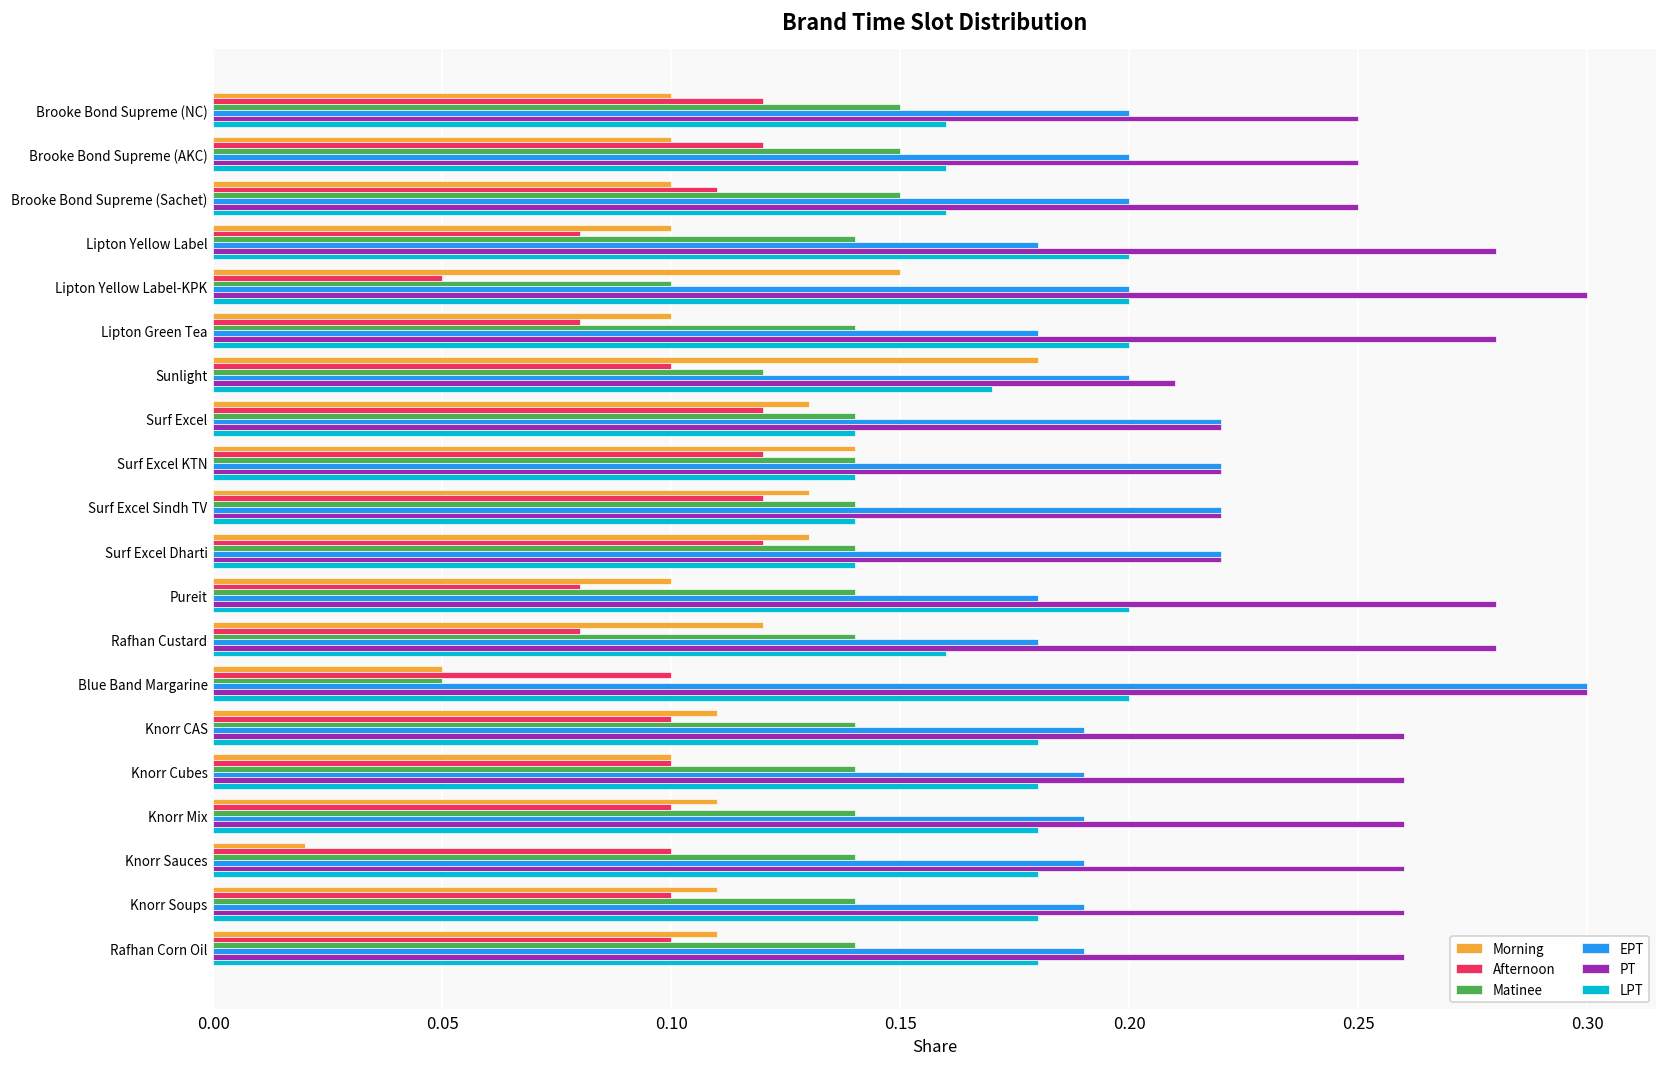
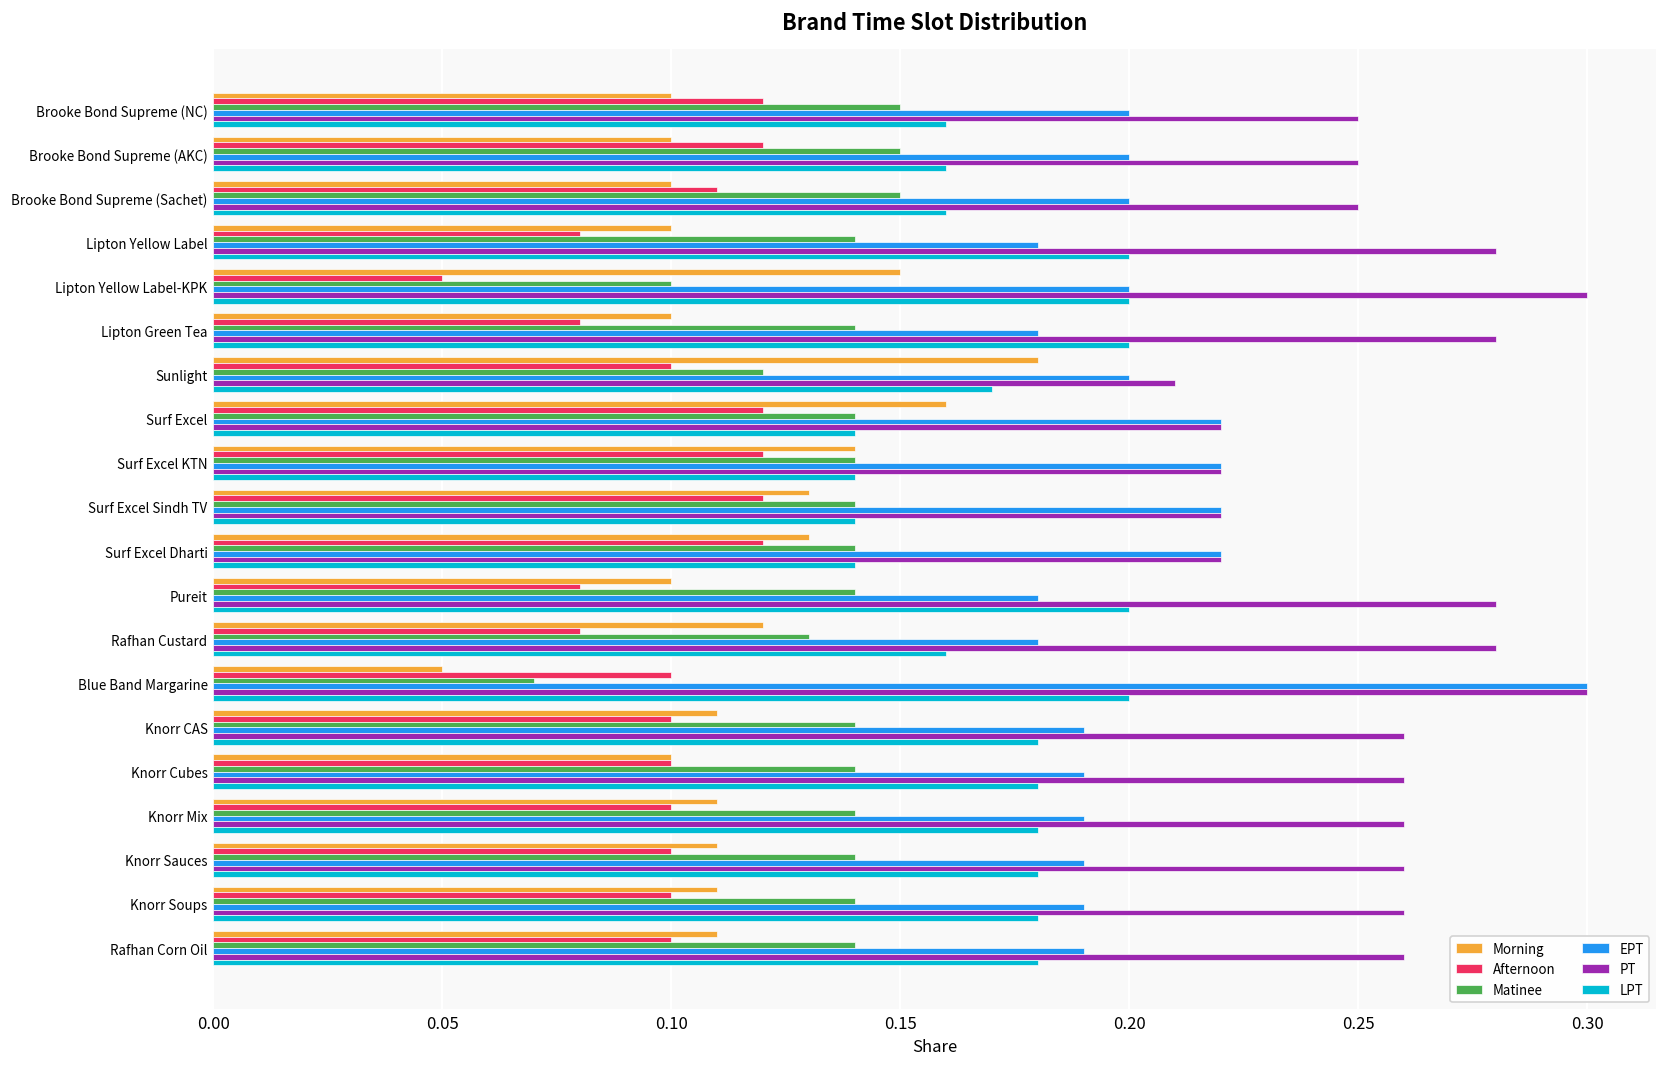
Morning, Surf Excel: 0.13 -> 0.16
Matinee, Rafhan Custard: 0.14 -> 0.13
Matinee, Blue Band Margarine: 0.05 -> 0.07
Morning, Knorr Sauces: 0.02 -> 0.11
